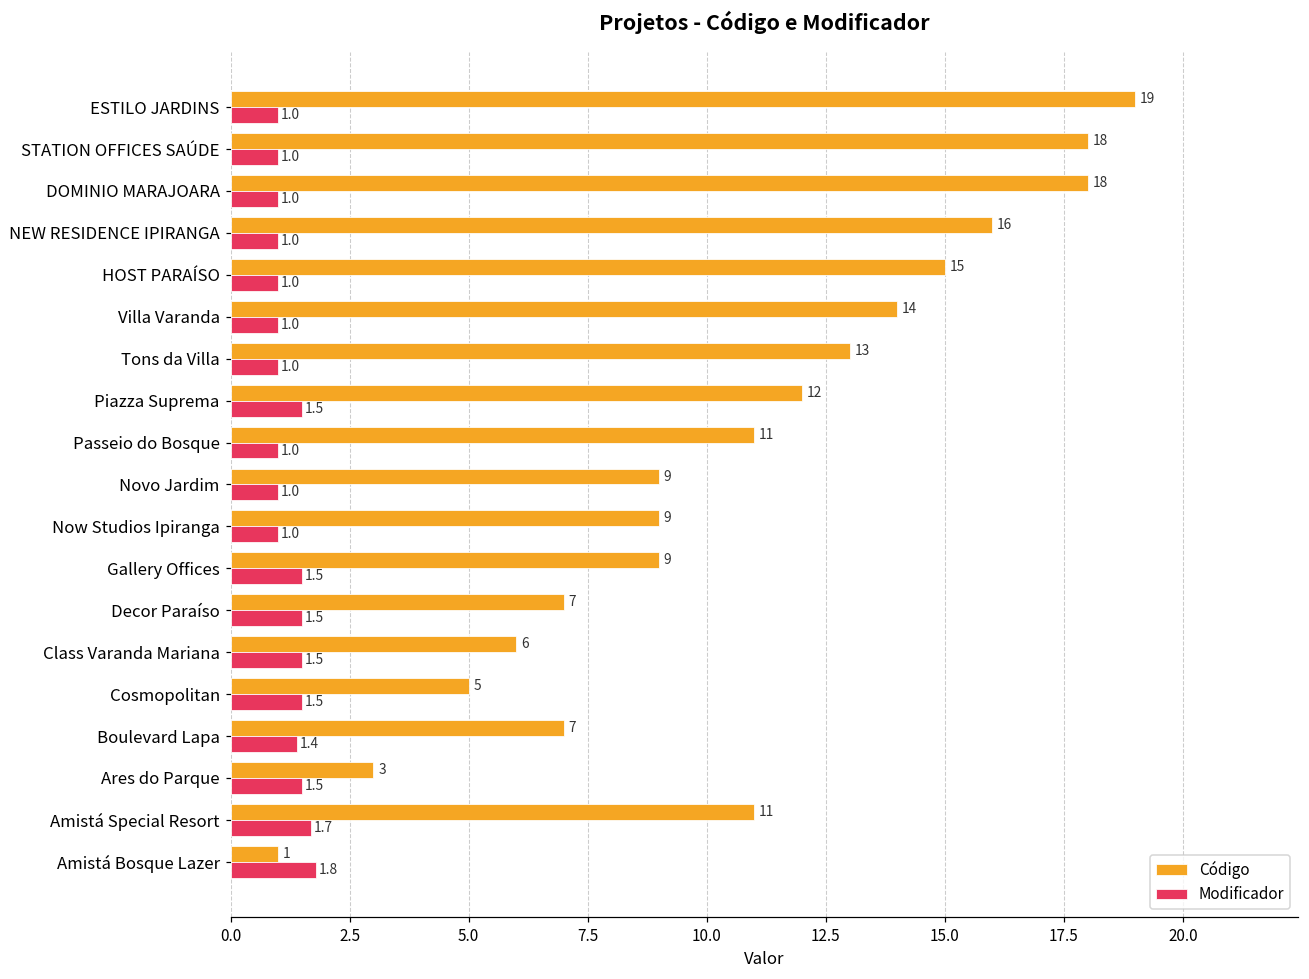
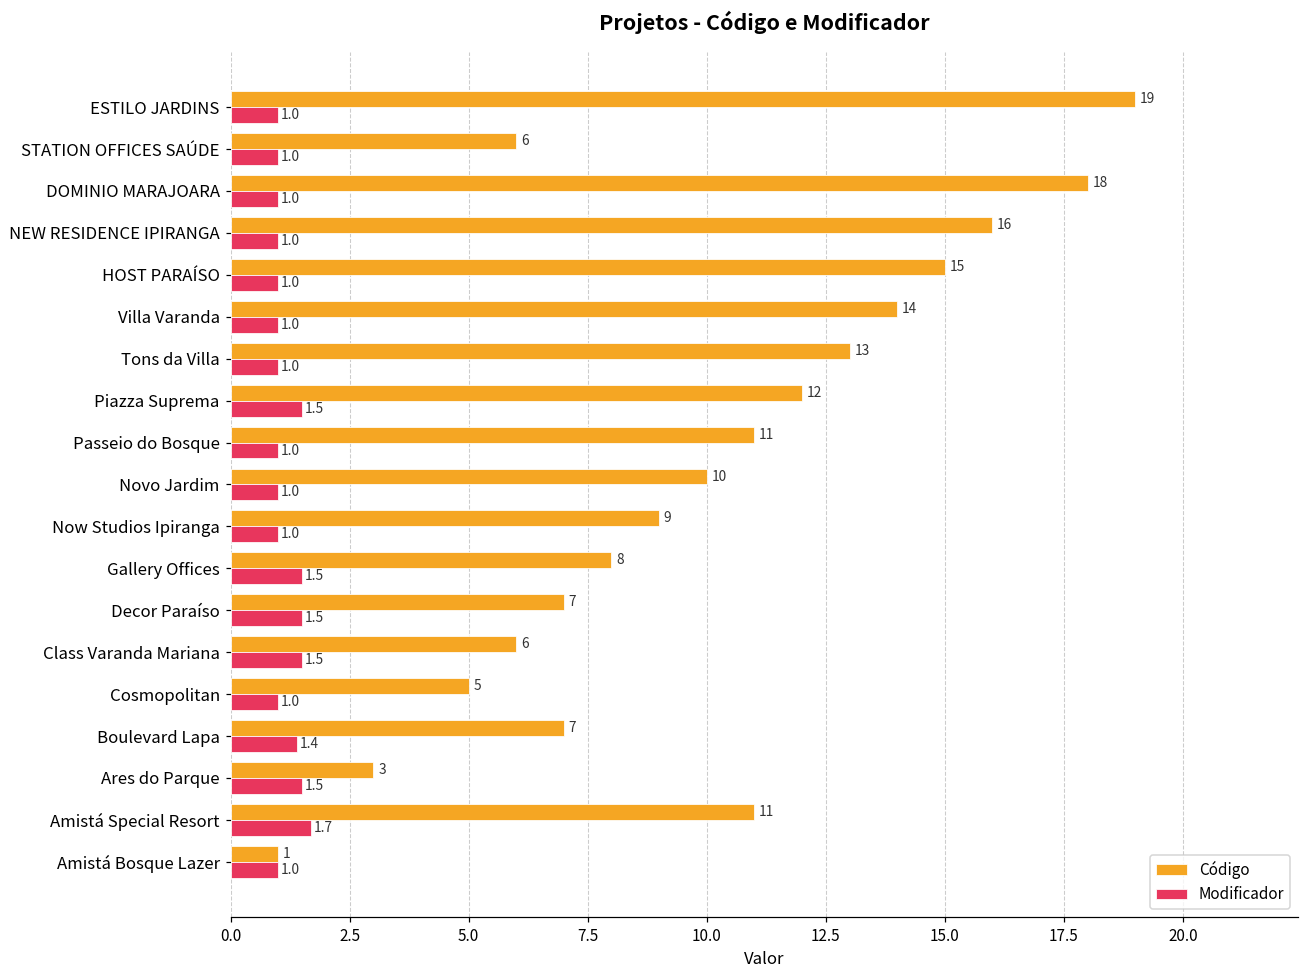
Código, STATION OFFICES SAÚDE: 18 -> 6
Código, Novo Jardim: 9 -> 10
Código, Gallery Offices: 9 -> 8
Modificador, Cosmopolitan: 1.5 -> 1.0
Modificador, Amistá Bosque Lazer: 1.8 -> 1.0
